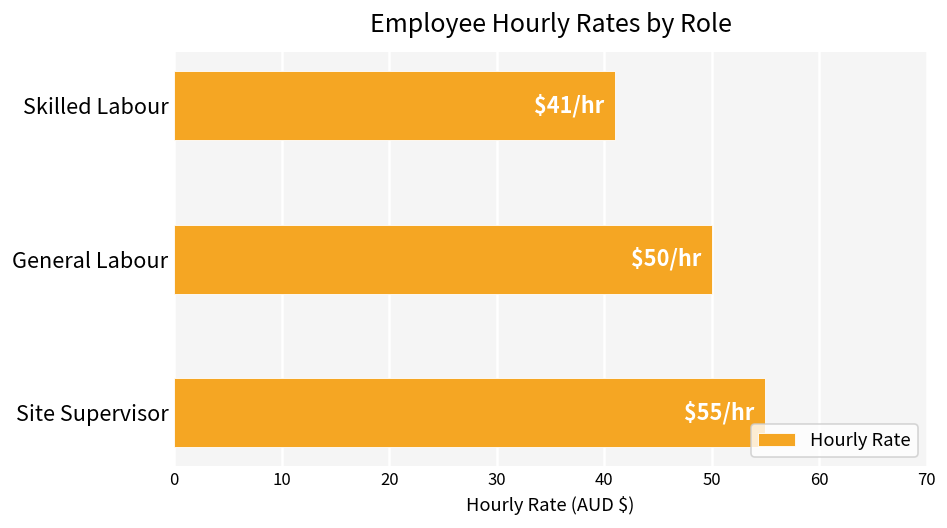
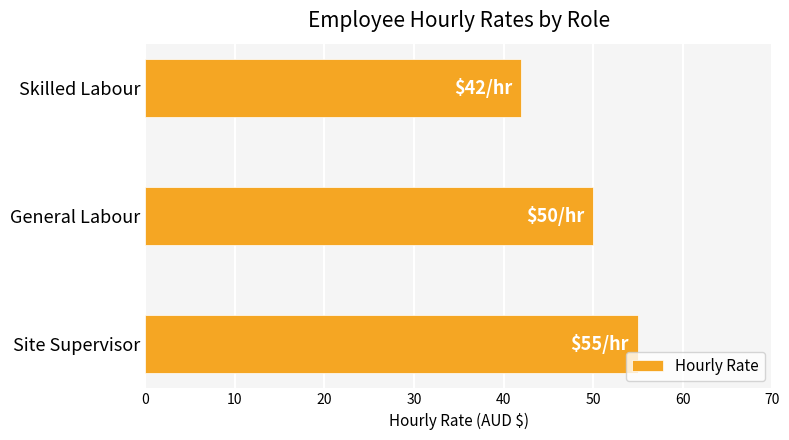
Skilled Labour: $41/ -> $42/
